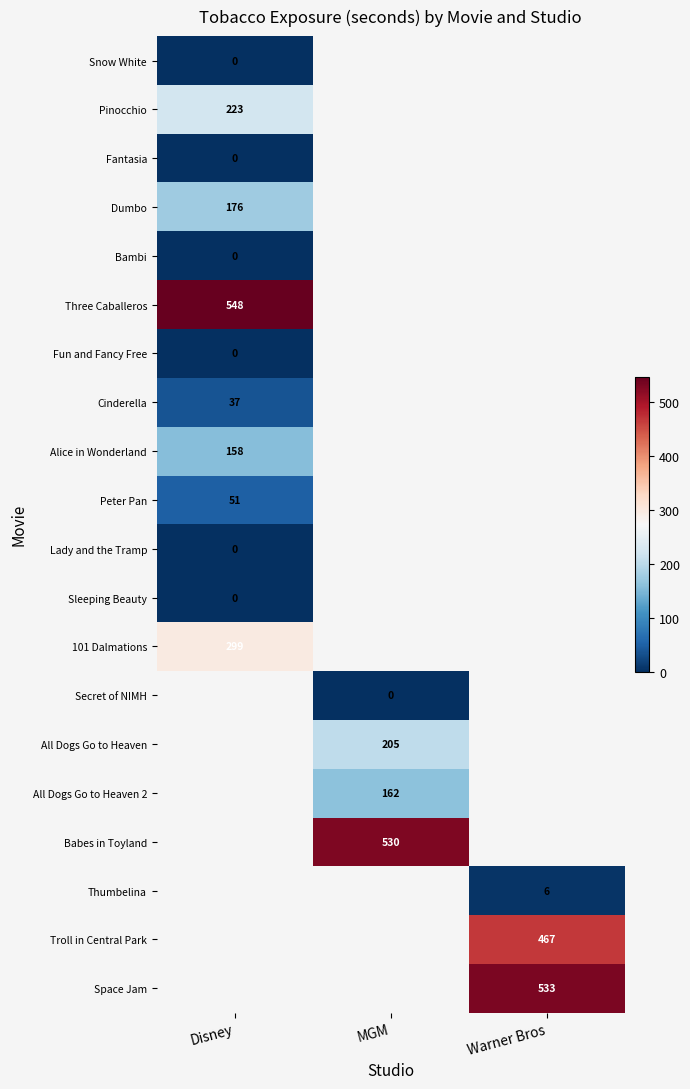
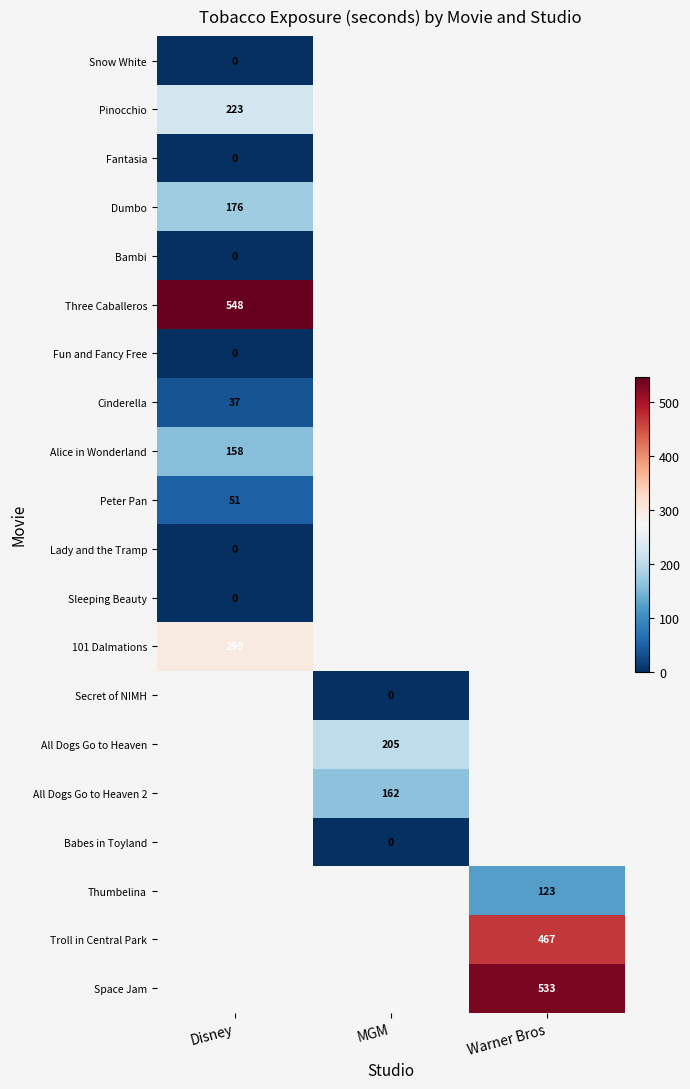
Babes in Toyland, MGM: 530 -> 0
Thumbelina, Warner Bros: 6 -> 123
